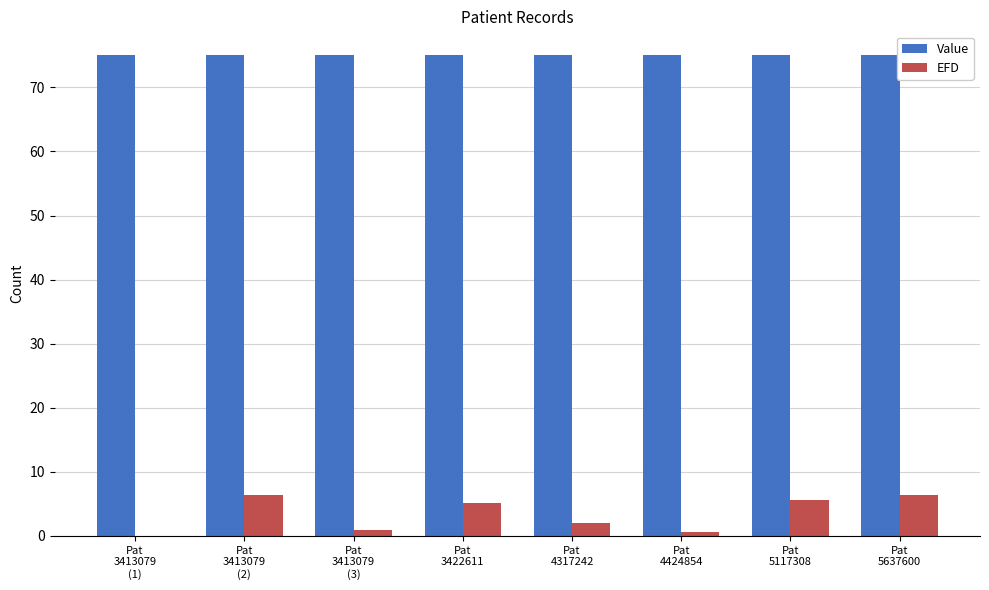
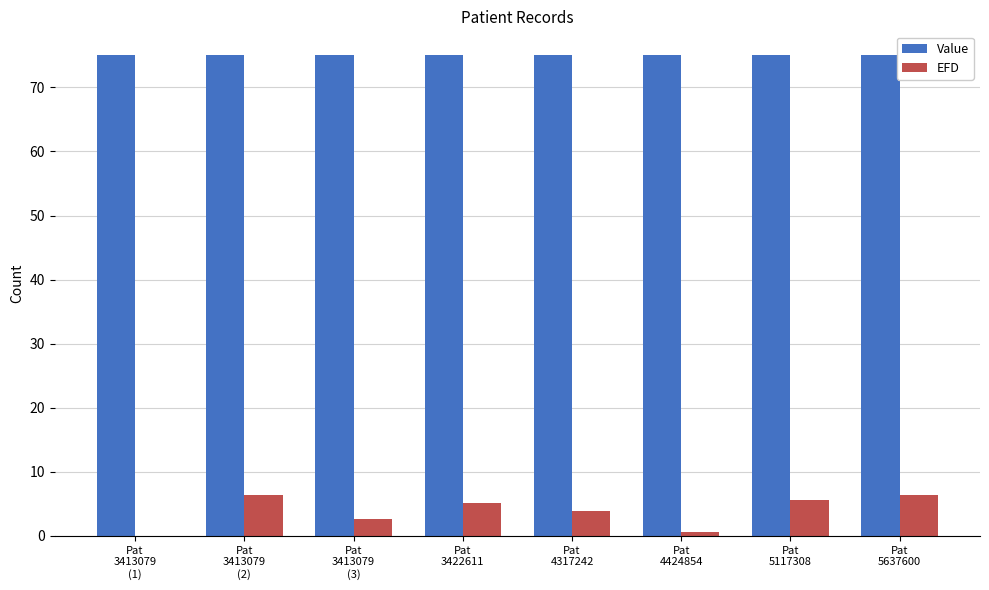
EFD, Pat 3413079 (3): 1 -> 3
EFD, Pat 4317242: 2 -> 4
